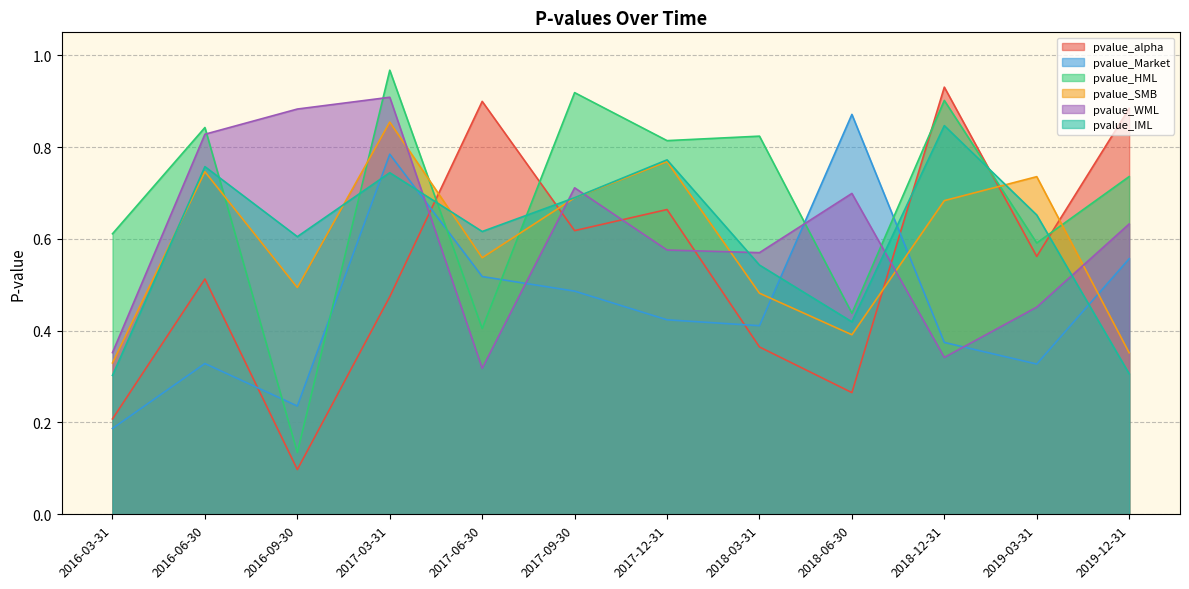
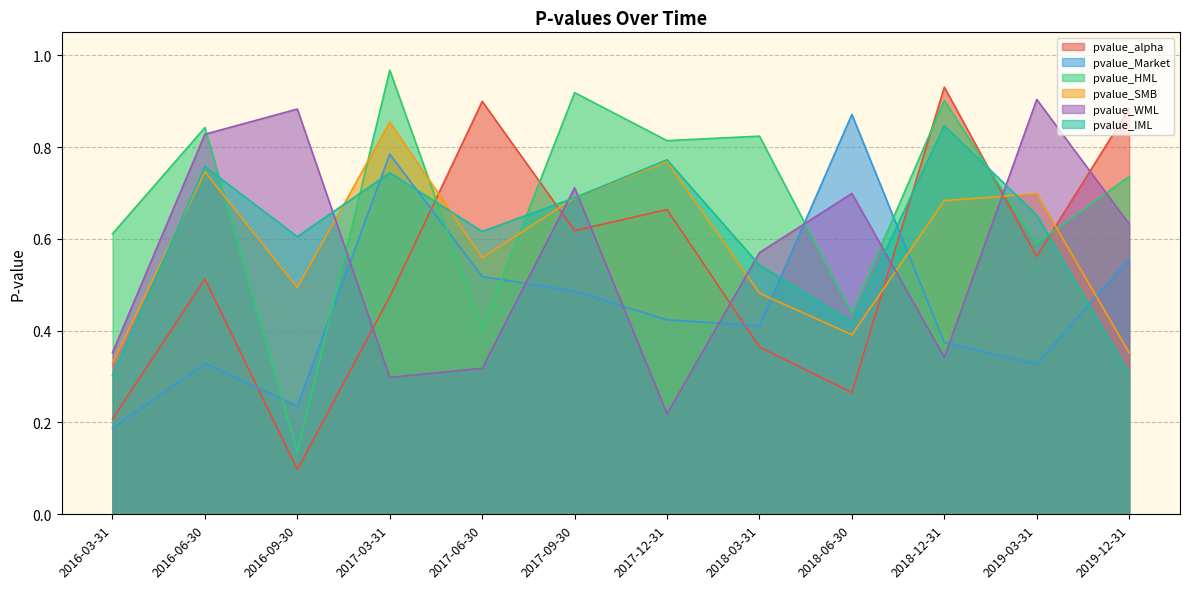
pvalue_WML, 2017-03-31: 0.91 -> 0.30
pvalue_WML, 2017-12-31: 0.58 -> 0.22
pvalue_SMB, 2019-03-31: 0.74 -> 0.70
pvalue_WML, 2019-03-31: 0.45 -> 0.90
